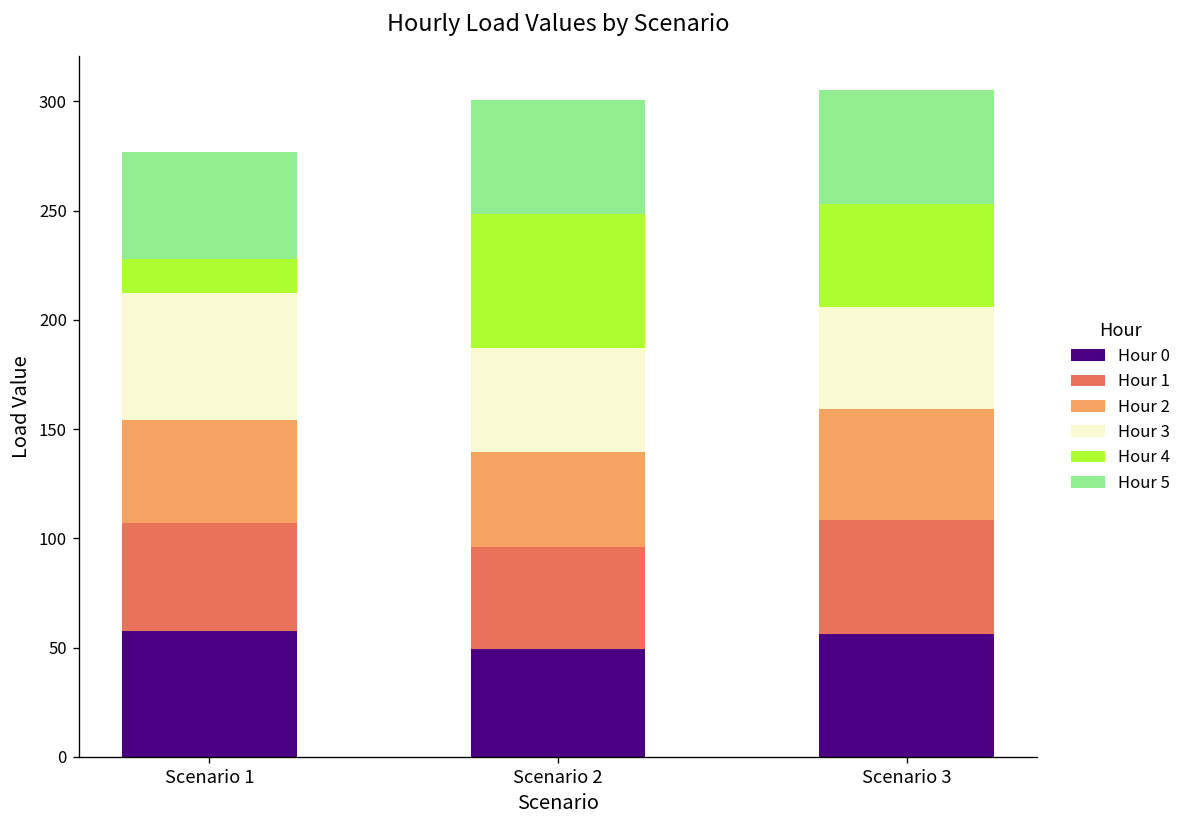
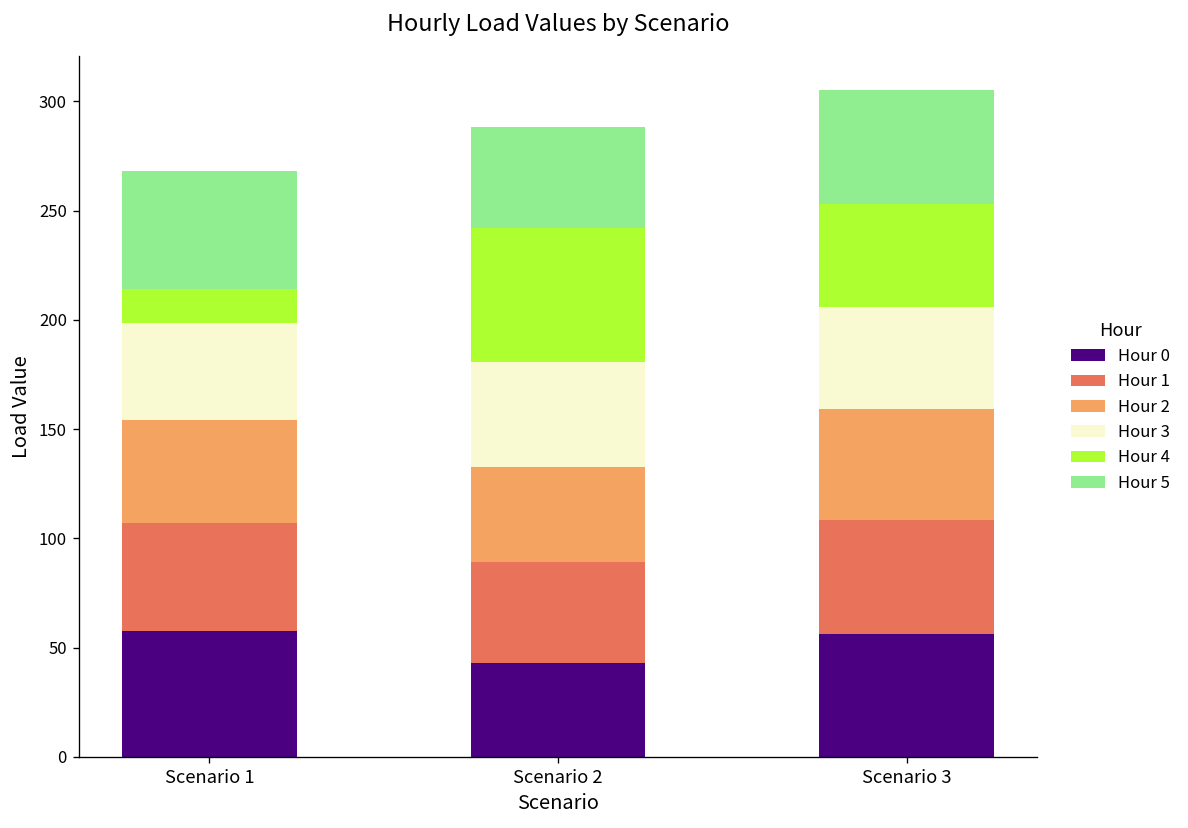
Hour 3, Scenario 1: 58 -> 44
Hour 5, Scenario 1: 49 -> 54
Hour 0, Scenario 2: 49 -> 43
Hour 5, Scenario 2: 52 -> 46
